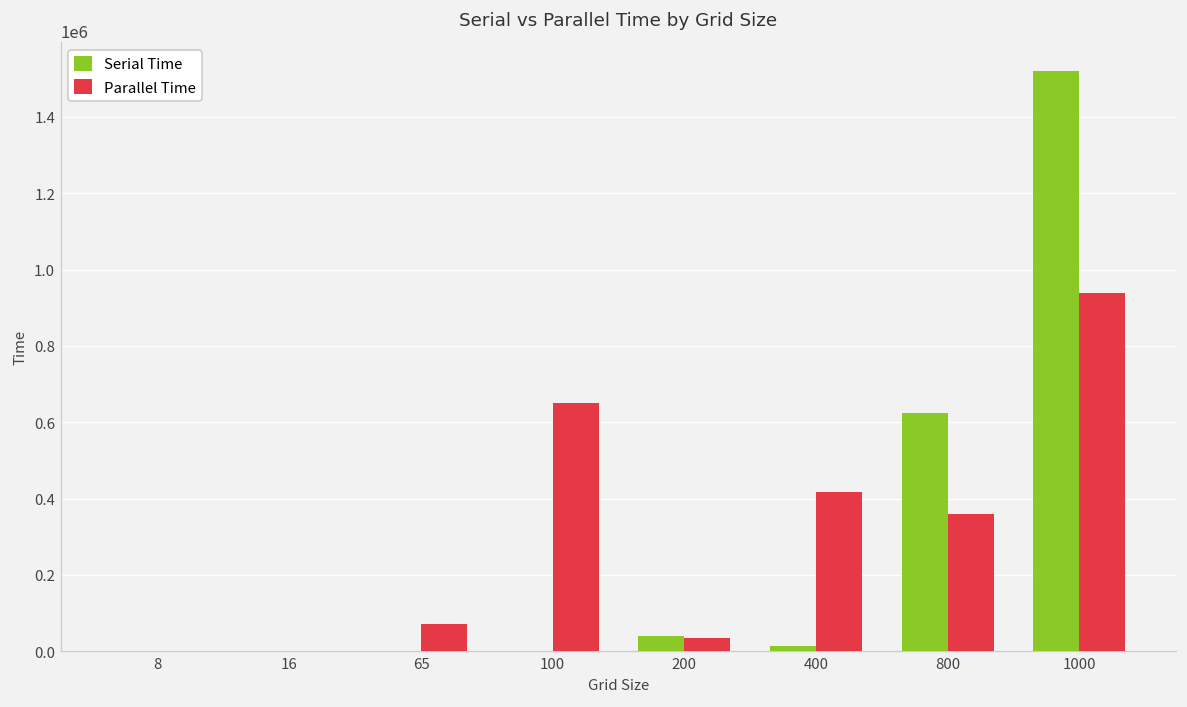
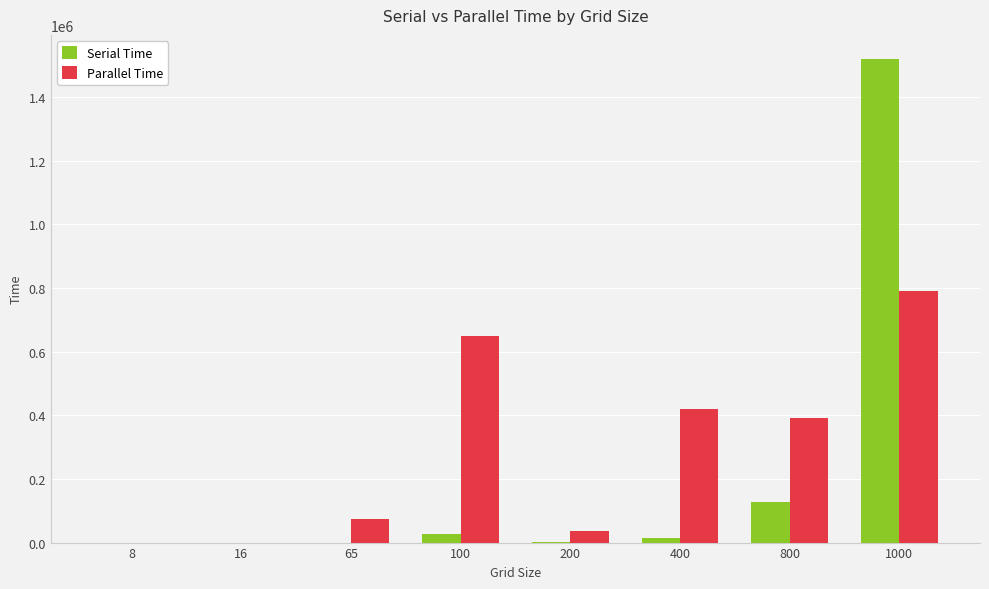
Serial Time, 100: 0 -> 30000
Serial Time, 200: 40000 -> 0
Serial Time, 800: 630000 -> 130000
Parallel Time, 800: 360000 -> 390000
Parallel Time, 1000: 940000 -> 790000
